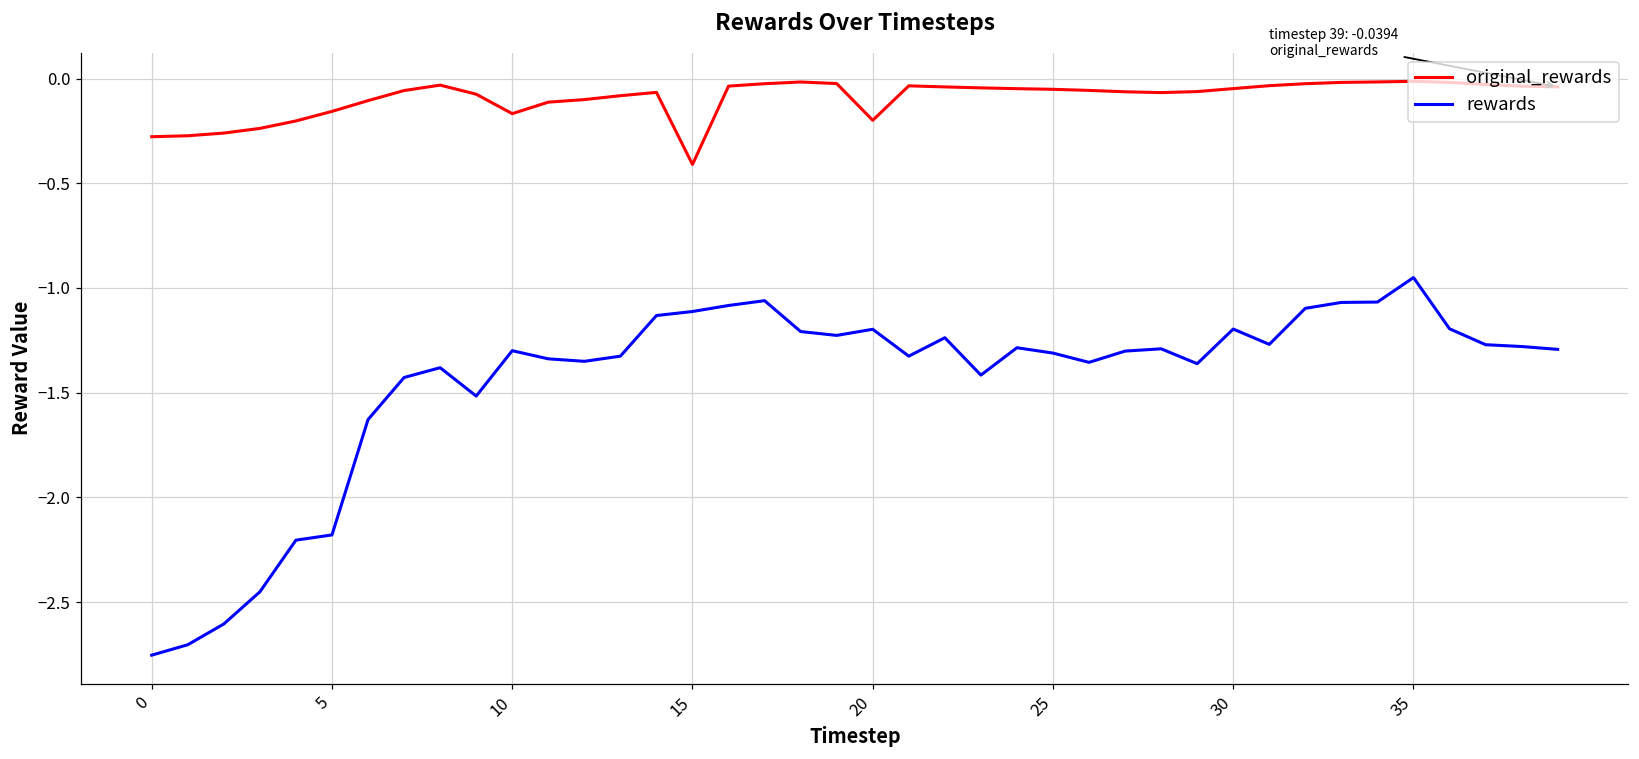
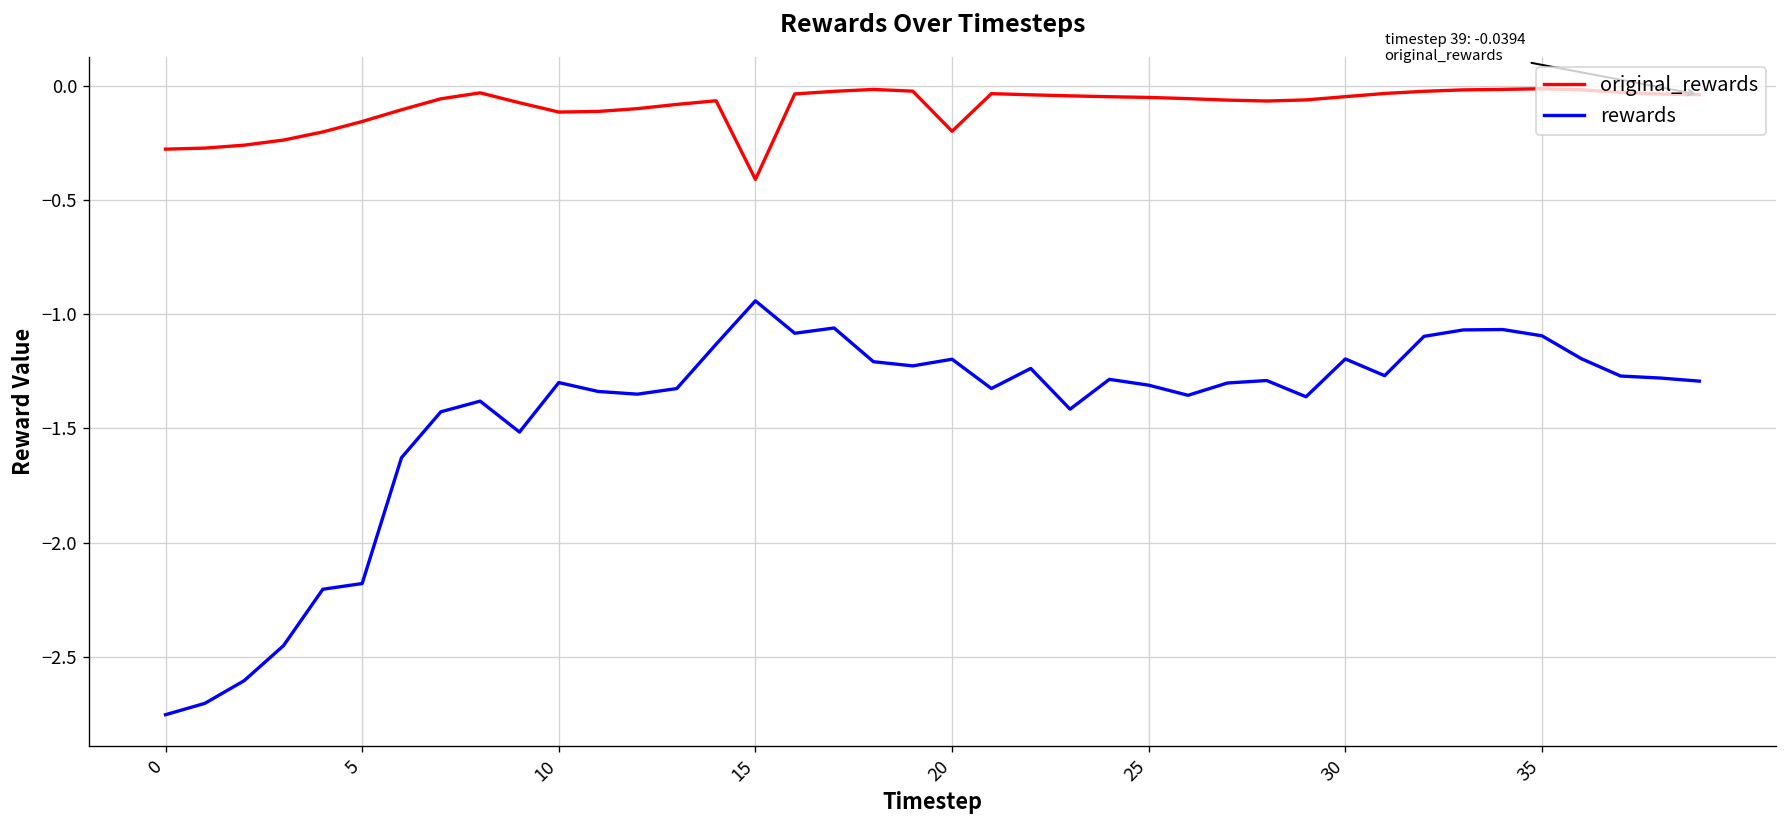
original_rewards, 10: -0.17 -> -0.12
rewards, 15: -1.11 -> -0.94
rewards, 35: -0.95 -> -1.09
